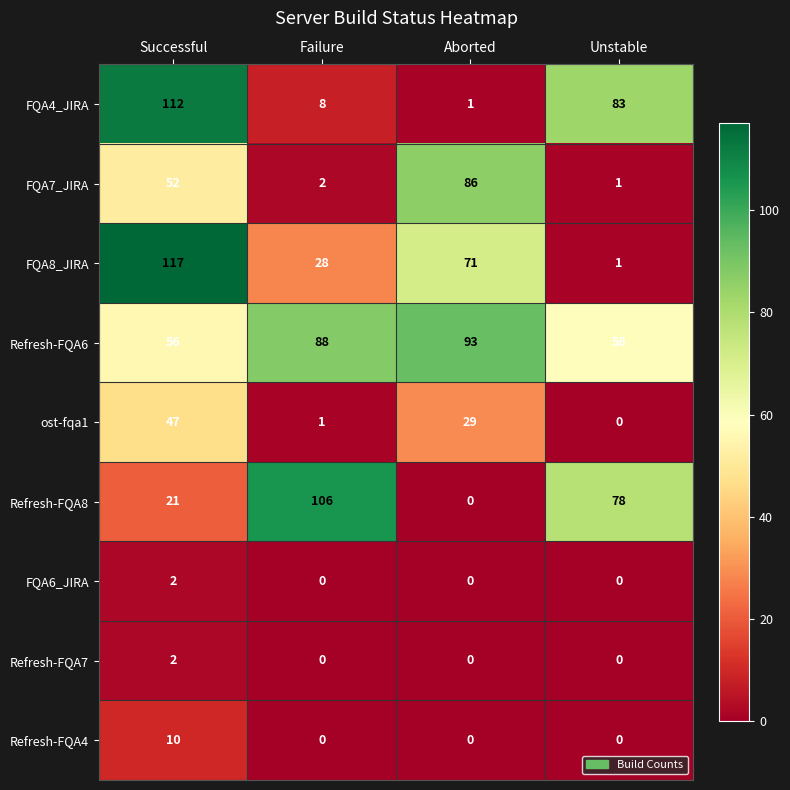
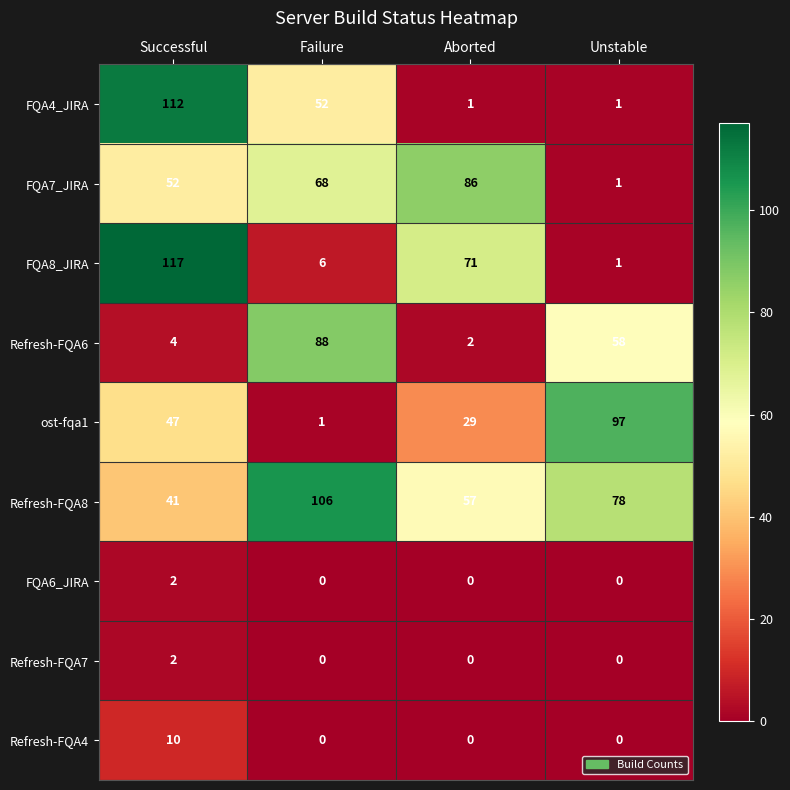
FQA4_JIRA, Failure: 8 -> 52
FQA4_JIRA, Unstable: 83 -> 1
FQA7_JIRA, Failure: 2 -> 68
FQA8_JIRA, Failure: 28 -> 6
Refresh-FQA6, Successful: 56 -> 4
Refresh-FQA6, Aborted: 93 -> 2
ost-fqa1, Unstable: 0 -> 97
Refresh-FQA8, Successful: 21 -> 41
Refresh-FQA8, Aborted: 0 -> 57
